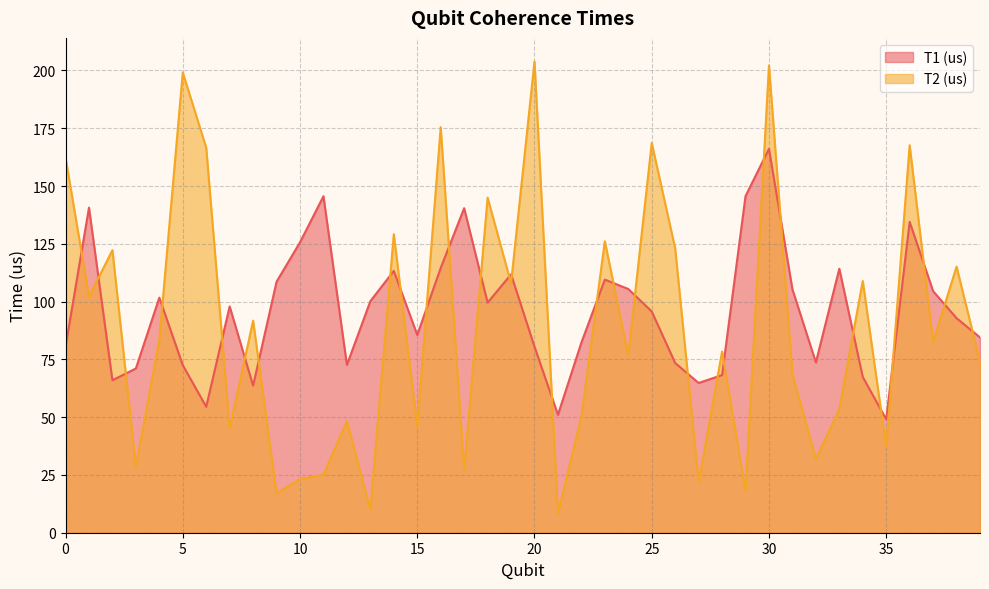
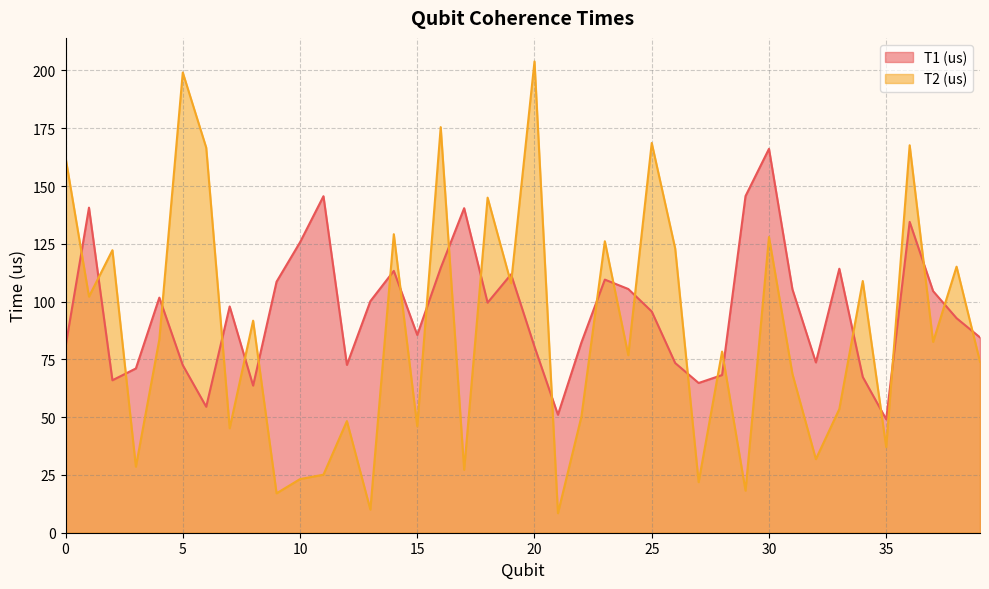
T2 (us), 30: 202 -> 128
